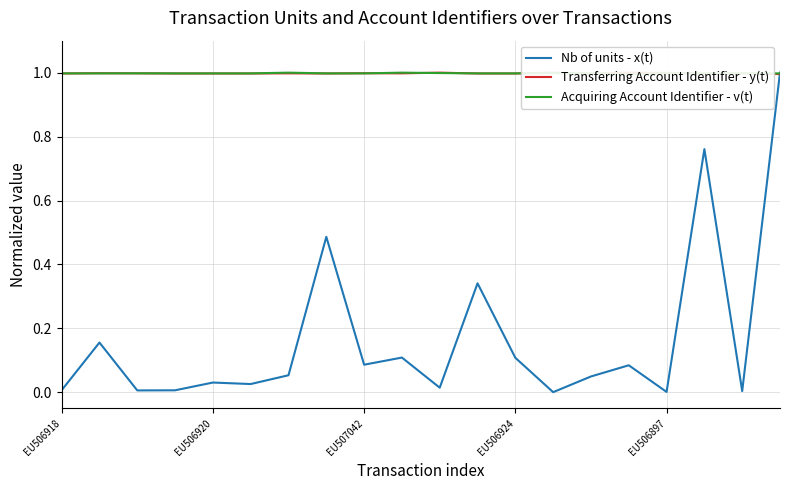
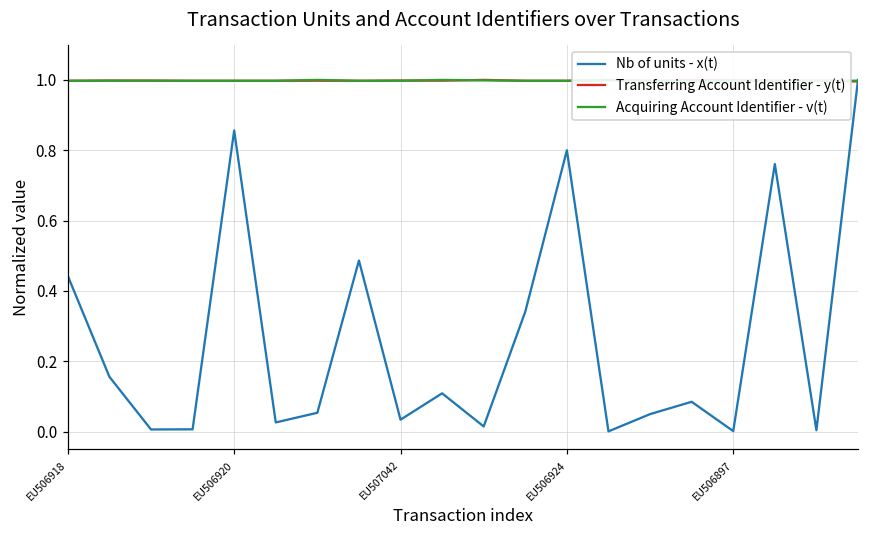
Nb of units - x(t), EU506918: 0.01 -> 0.44
Nb of units - x(t), EU506920: 0.03 -> 0.86
Nb of units - x(t), EU507042: 0.09 -> 0.03
Nb of units - x(t), EU506924: 0.11 -> 0.80
